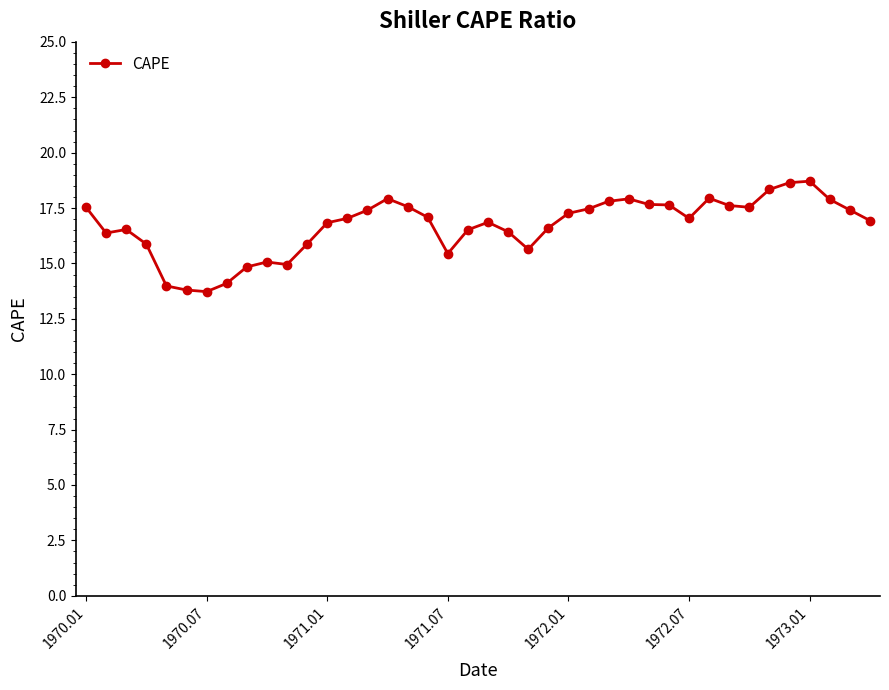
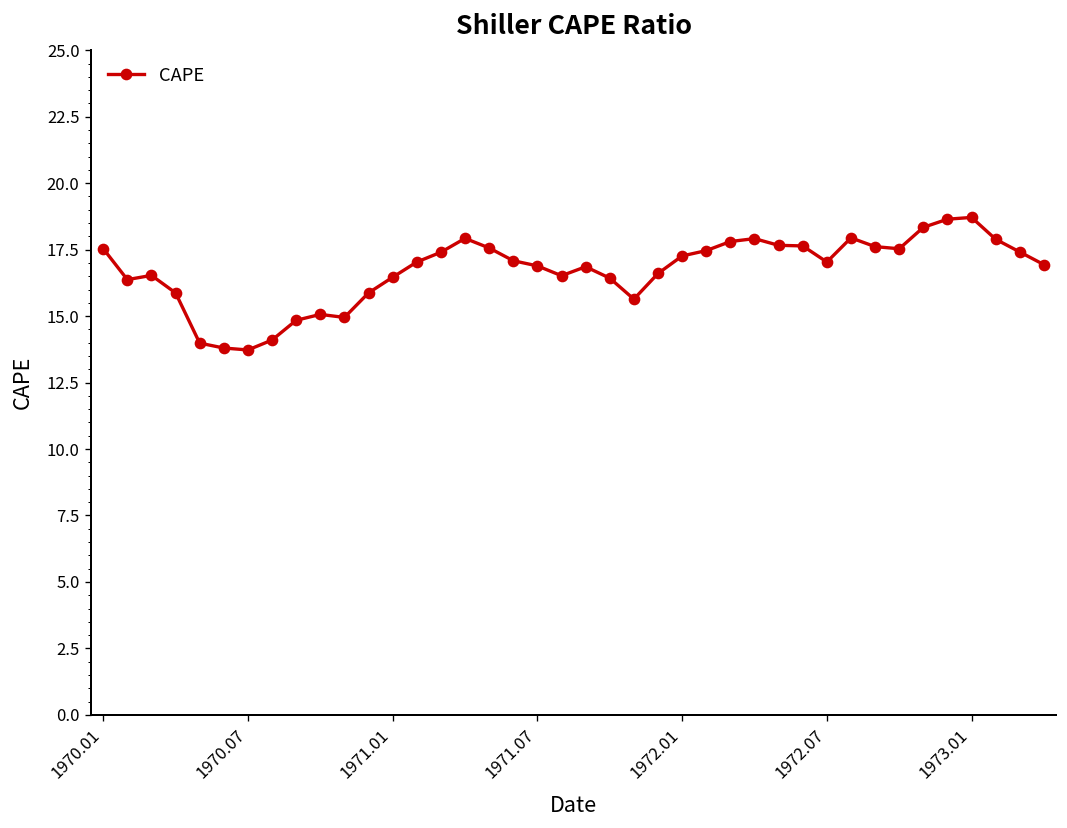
1971.01: 16.8 -> 16.5
1971.07: 15.4 -> 16.9
